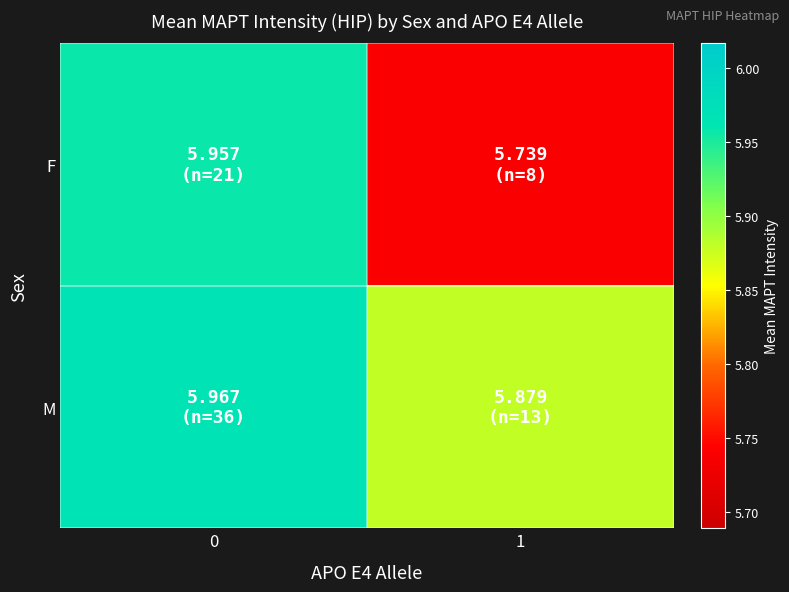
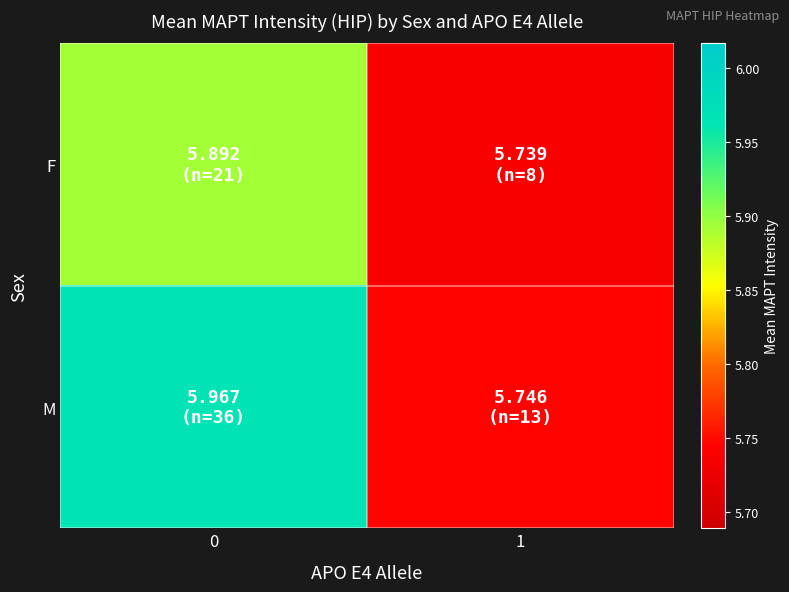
F, 0: 5.957 -> 5.892
M, 1: 5.879 -> 5.746
